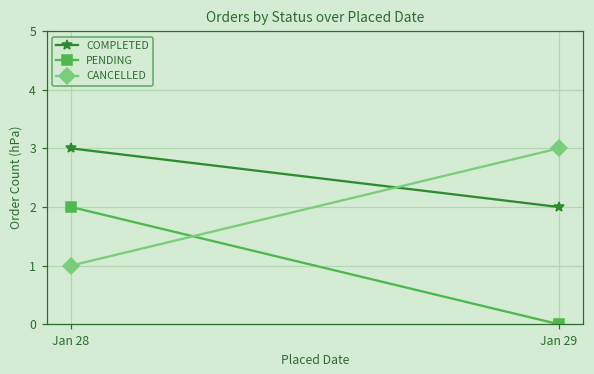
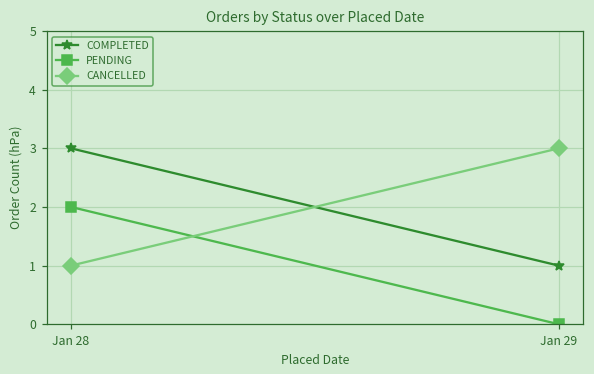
COMPLETED, Jan 29: 2 -> 1
